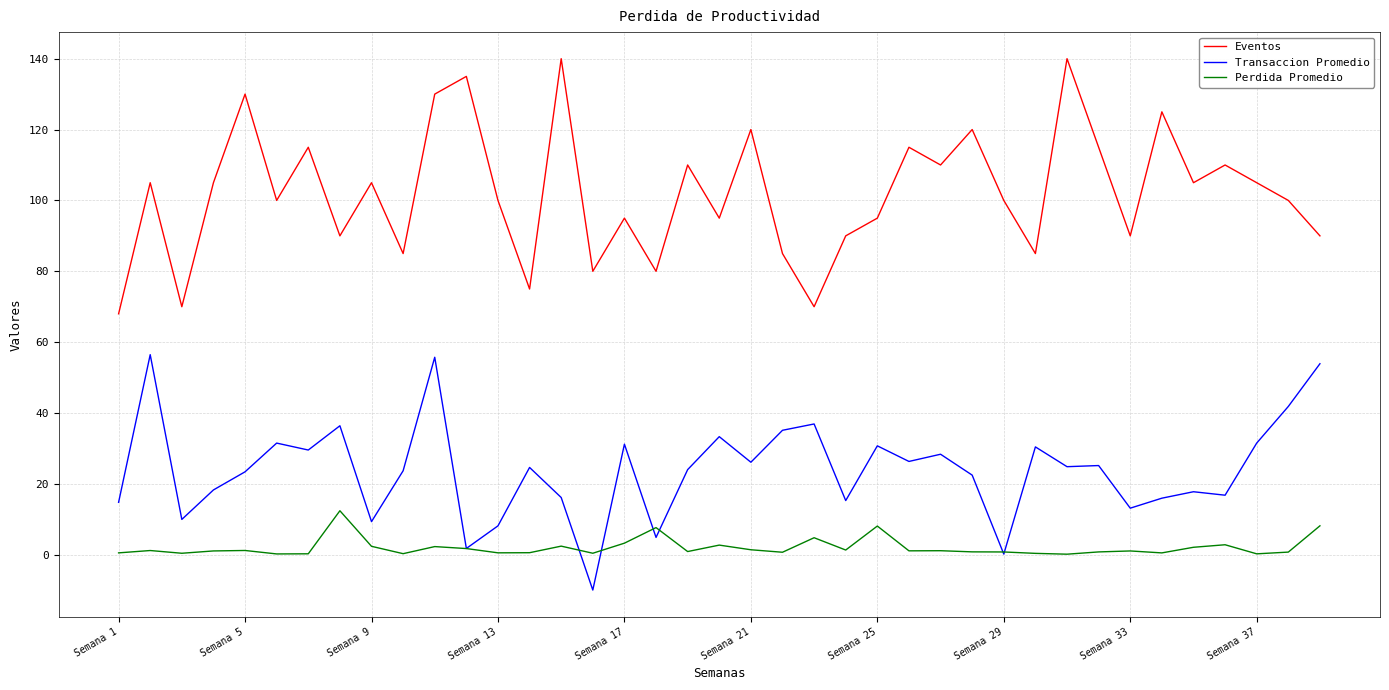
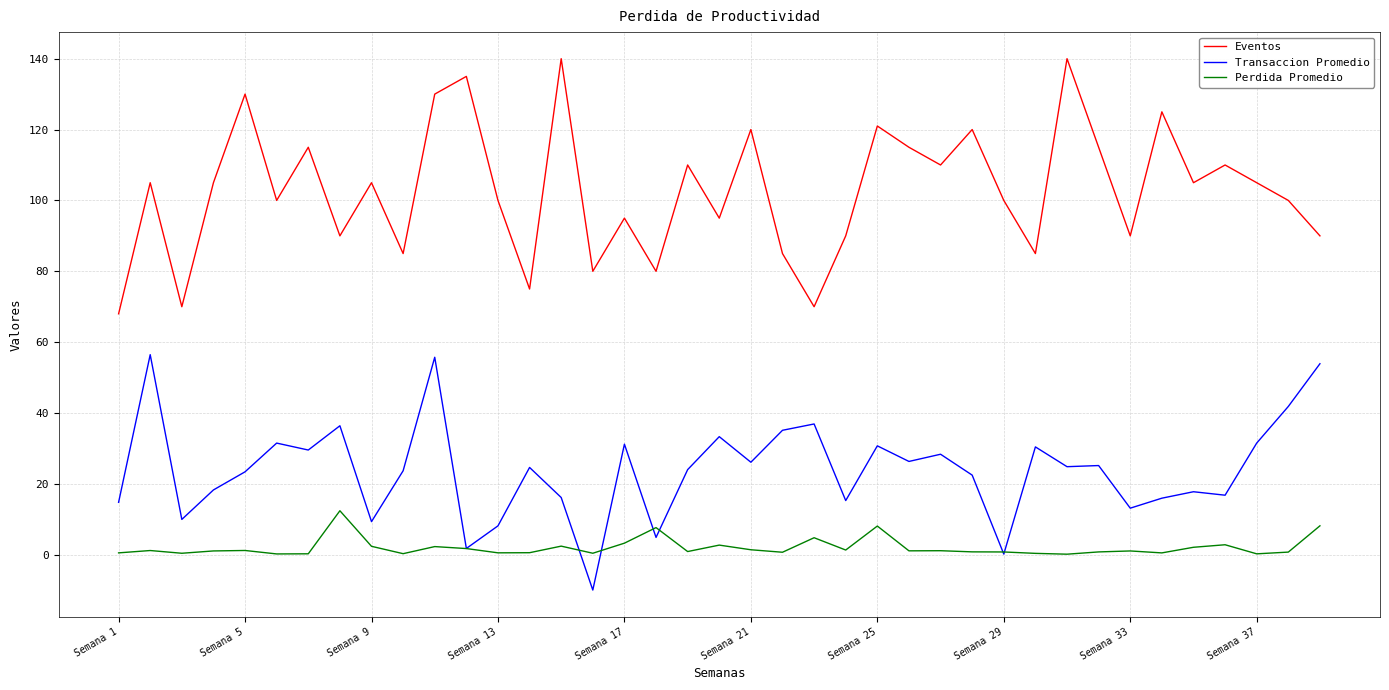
Eventos, Semana 25: 95 -> 121
